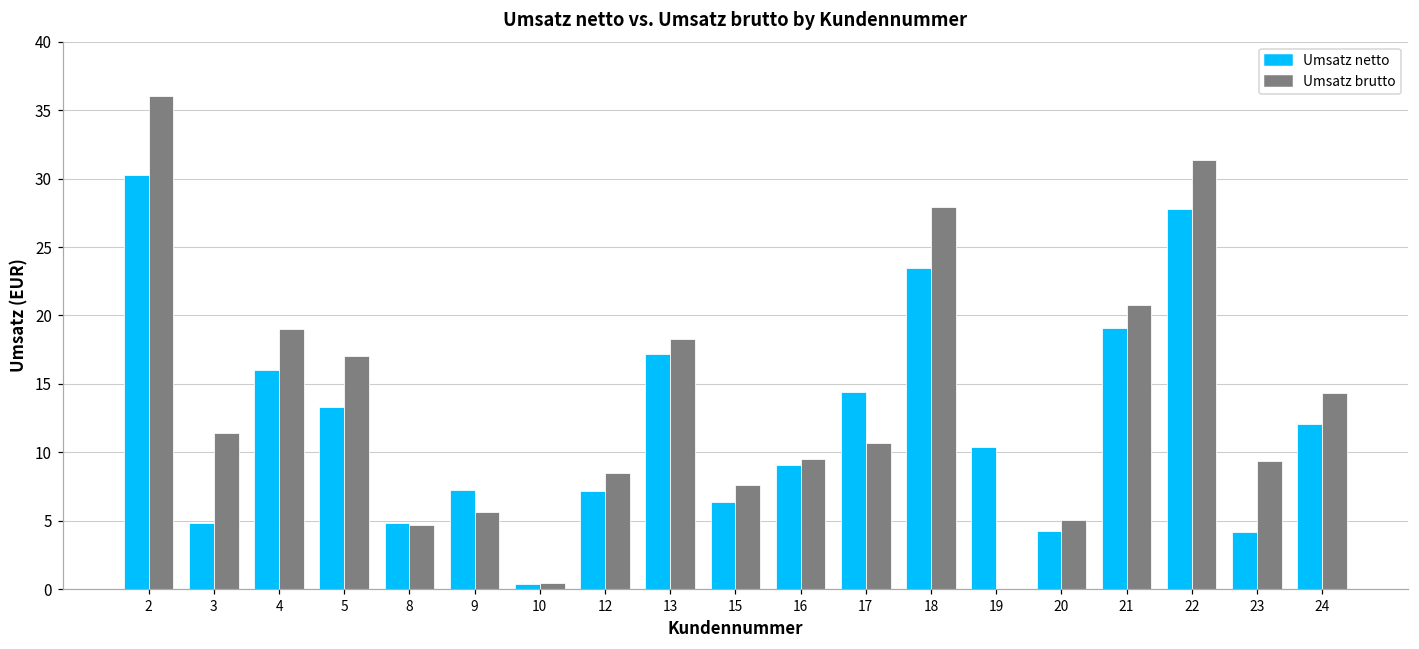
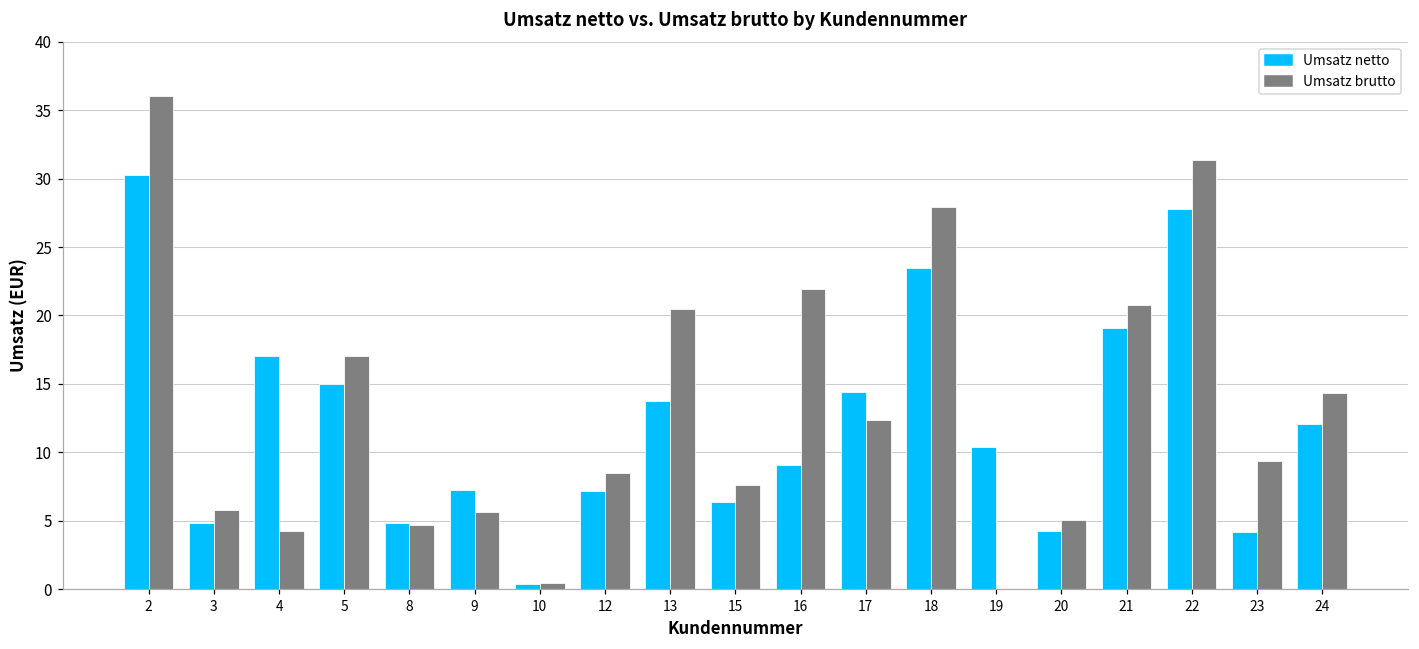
Umsatz brutto, 3: 11.4 -> 5.8
Umsatz netto, 4: 16.0 -> 17.1
Umsatz brutto, 4: 19.0 -> 4.2
Umsatz netto, 5: 13.3 -> 15.0
Umsatz netto, 13: 17.2 -> 13.7
Umsatz brutto, 13: 18.3 -> 20.5
Umsatz brutto, 16: 9.5 -> 21.9
Umsatz brutto, 17: 10.7 -> 12.3
